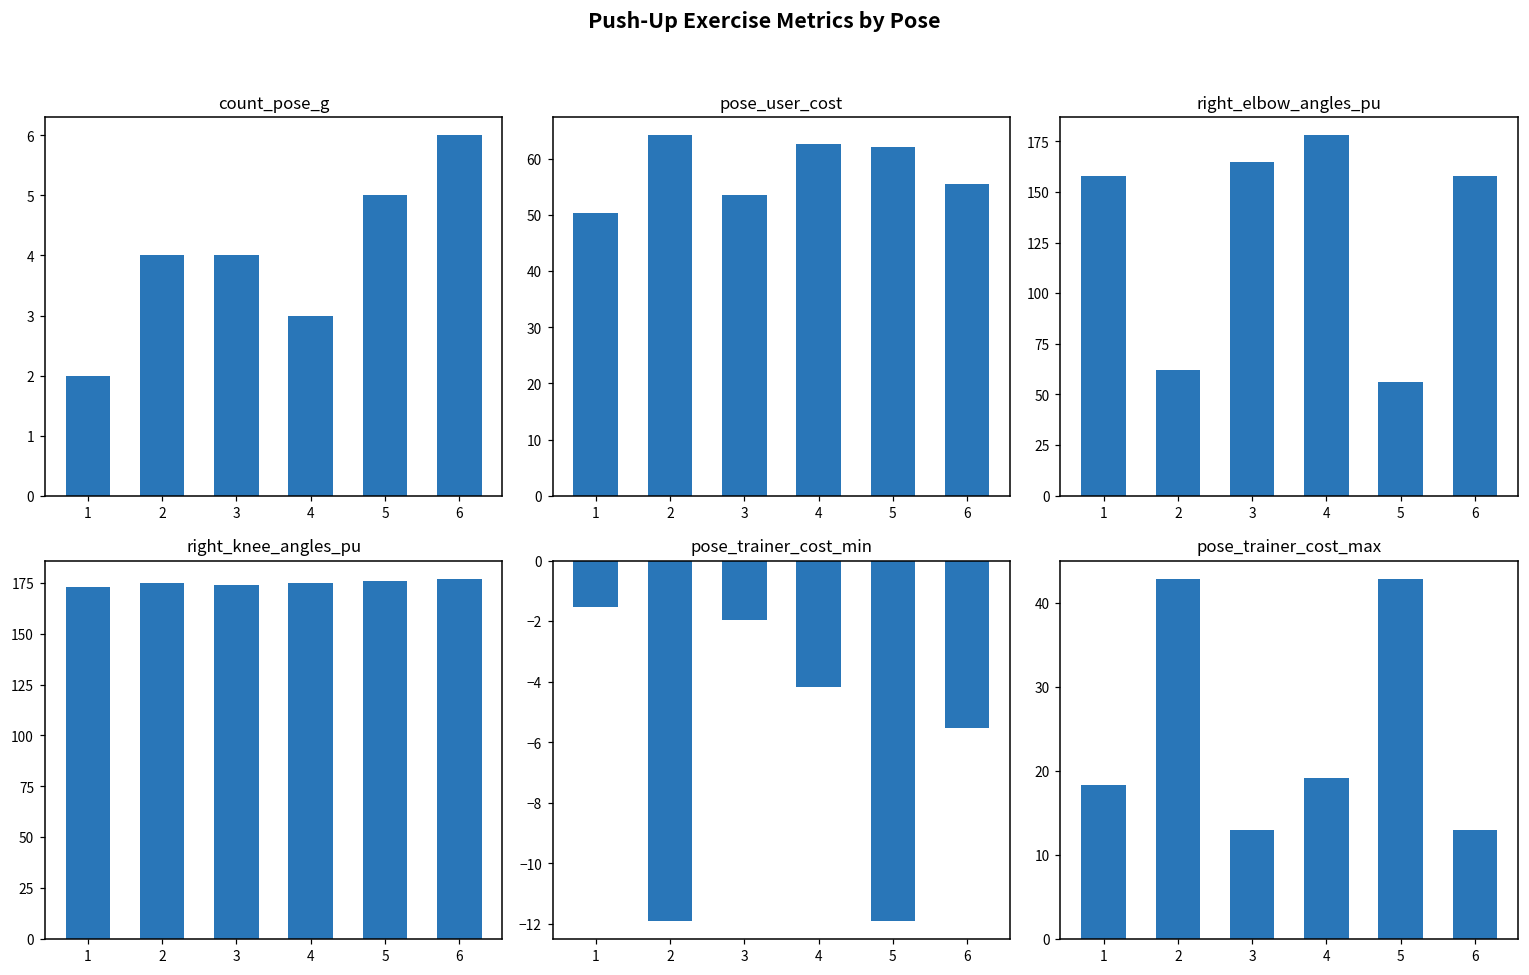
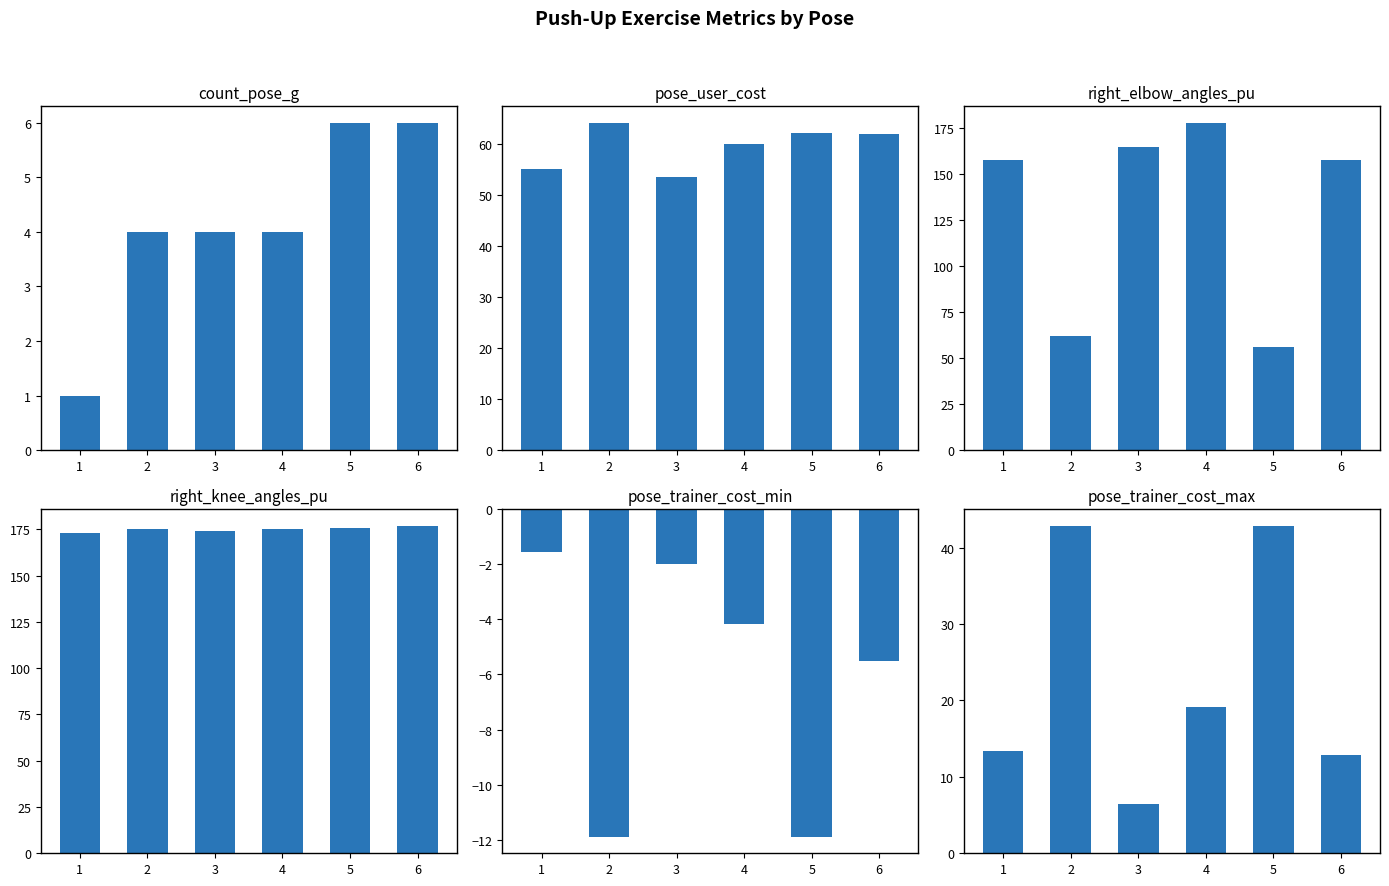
count_pose_g, 1: 2 -> 1
count_pose_g, 4: 3 -> 4
count_pose_g, 5: 5 -> 6
pose_user_cost, 1: 50 -> 55
pose_user_cost, 4: 63 -> 60
pose_user_cost, 6: 56 -> 62
pose_trainer_cost_max, 1: 18 -> 13
pose_trainer_cost_max, 3: 13 -> 7
